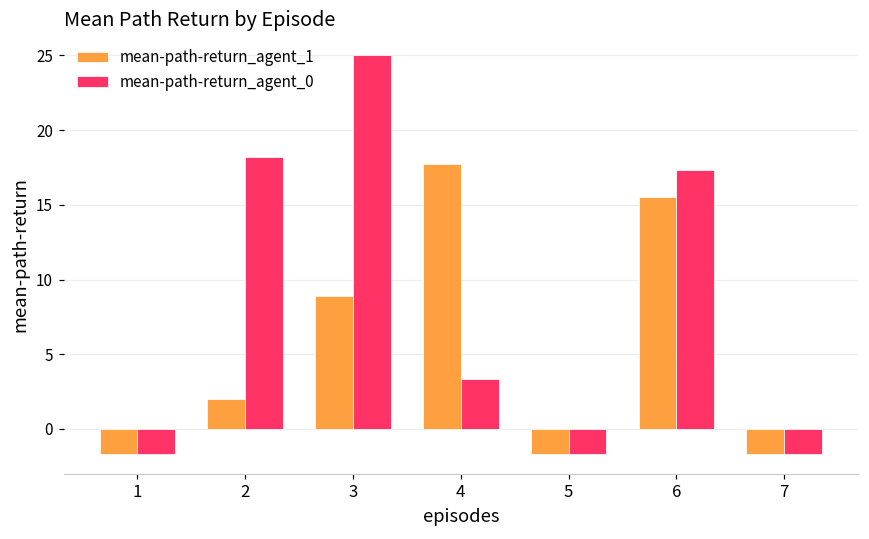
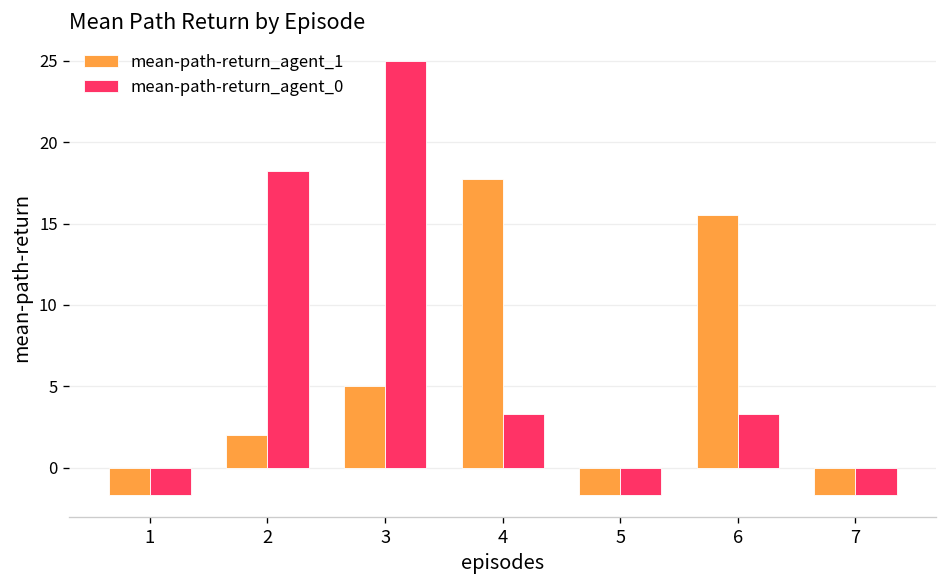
mean-path-return_agent_1, 3: 8.9 -> 5.0
mean-path-return_agent_0, 6: 17.3 -> 3.3
